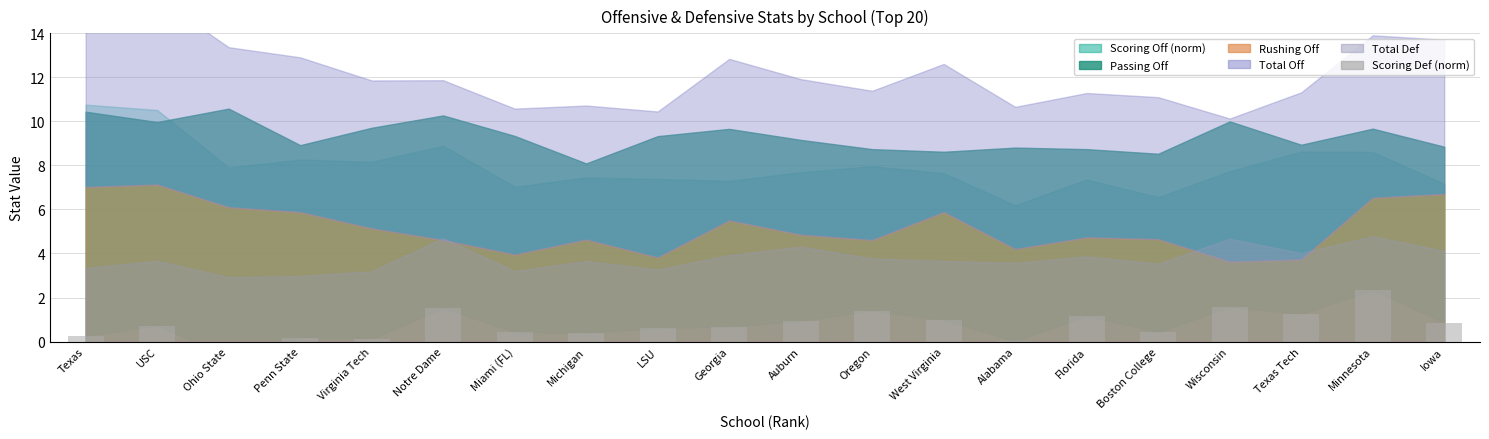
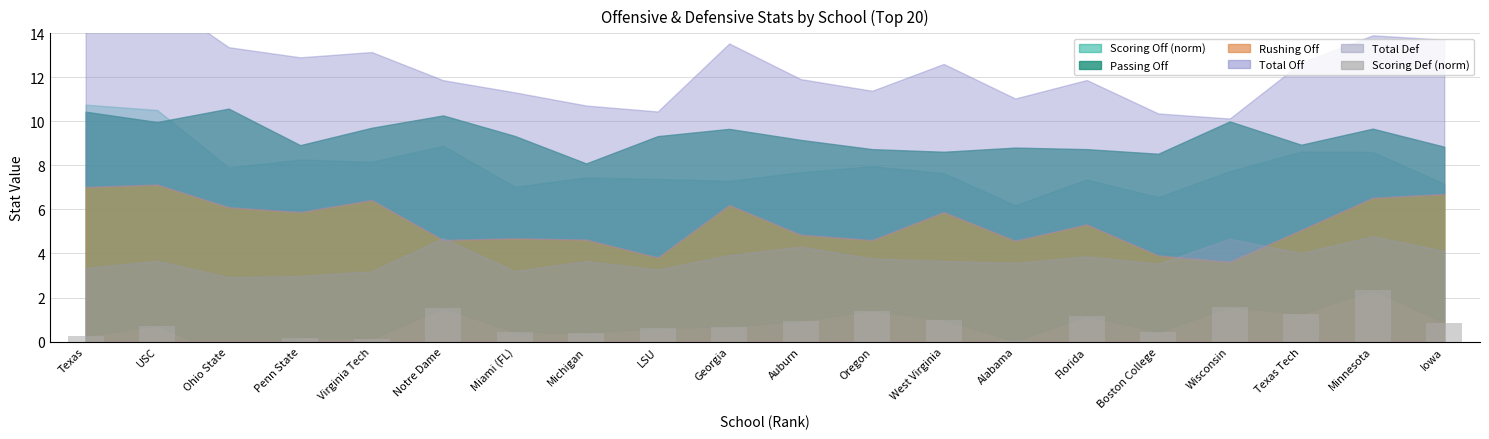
Rushing Off, Virginia Tech: 5.1 -> 6.4
Rushing Off, Miami (FL): 4.0 -> 4.7
Rushing Off, Georgia: 5.5 -> 6.2
Rushing Off, Alabama: 4.2 -> 4.6
Rushing Off, Florida: 4.7 -> 5.3
Rushing Off, Boston College: 4.7 -> 3.9
Rushing Off, Texas Tech: 3.7 -> 5.1
